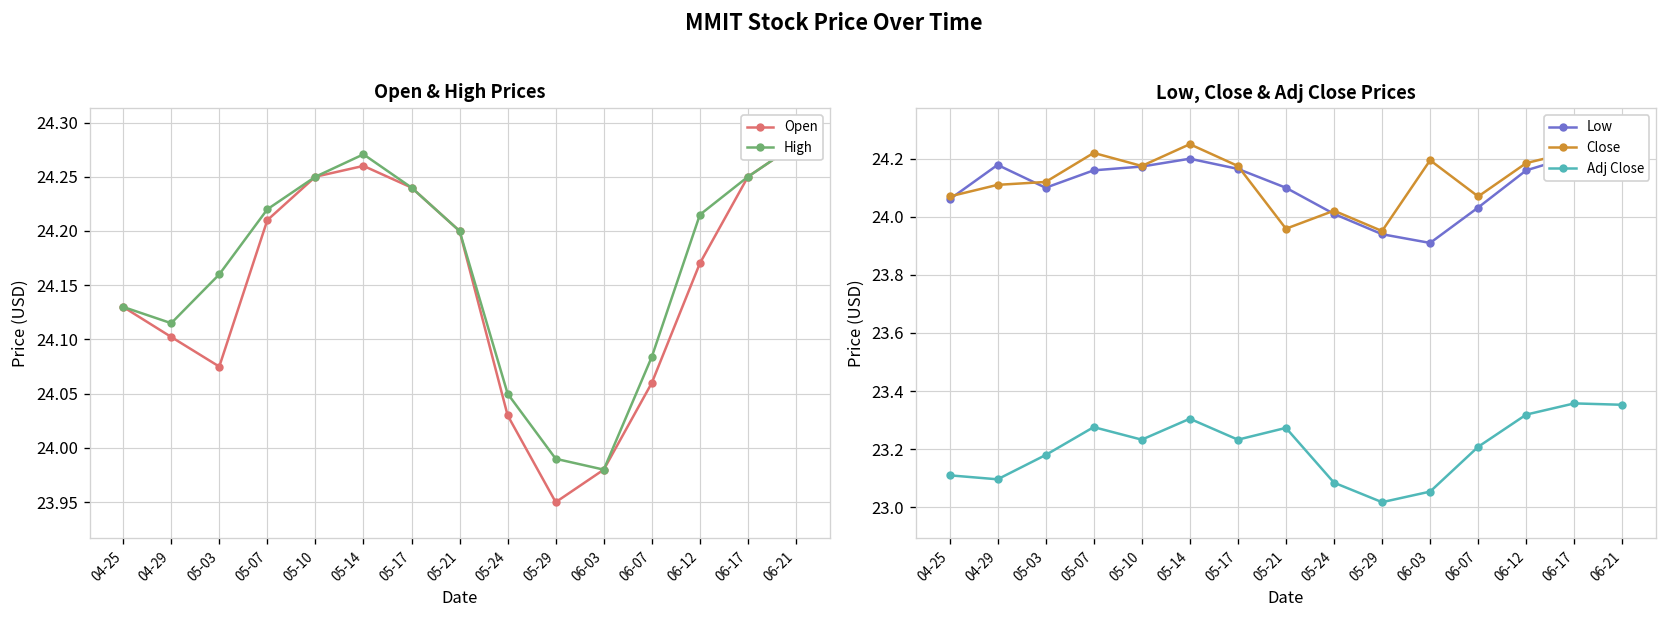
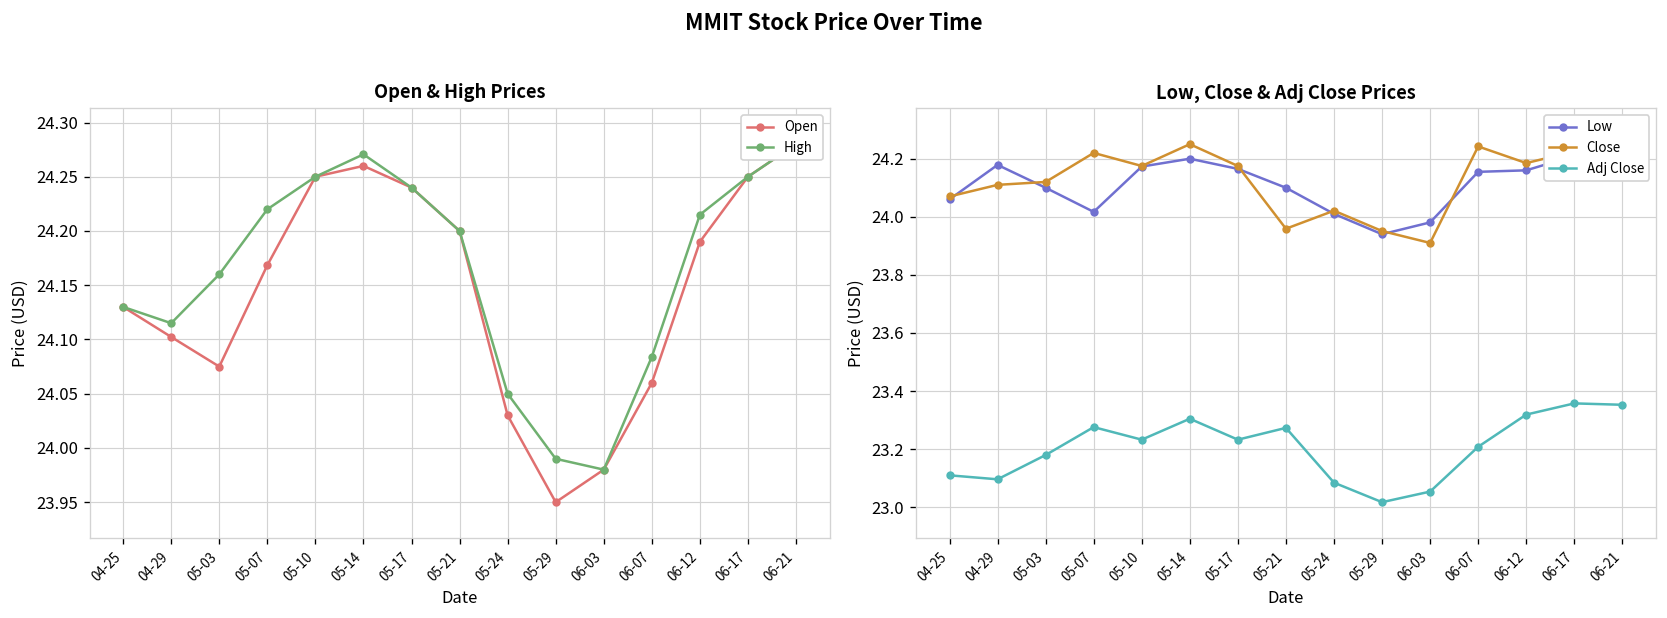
Open & High Prices, Open, 05-07: 24.21 -> 24.17
Open & High Prices, Open, 06-12: 24.17 -> 24.19
Low, Close & Adj Close Prices, Low, 05-07: 24.16 -> 24.02
Low, Close & Adj Close Prices, Low, 06-03: 23.91 -> 23.98
Low, Close & Adj Close Prices, Close, 06-03: 24.19 -> 23.91
Low, Close & Adj Close Prices, Low, 06-07: 24.03 -> 24.15
Low, Close & Adj Close Prices, Close, 06-07: 24.07 -> 24.24
